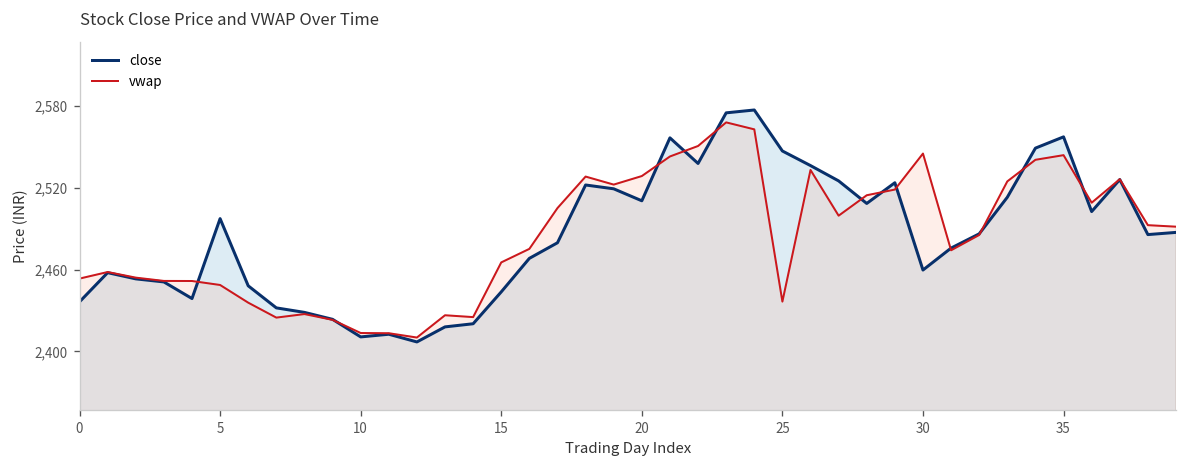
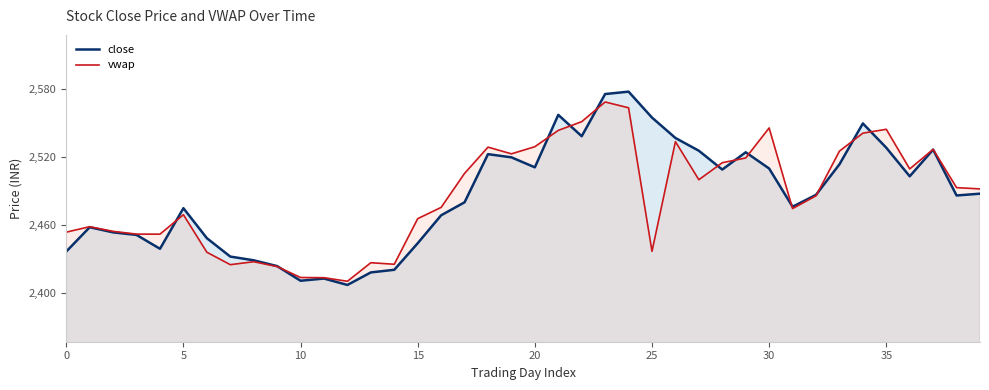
close, 5: 2,498 -> 2,475
vwap, 5: 2,449 -> 2,469
close, 25: 2,547 -> 2,554
close, 30: 2,460 -> 2,510
close, 35: 2,558 -> 2,528
